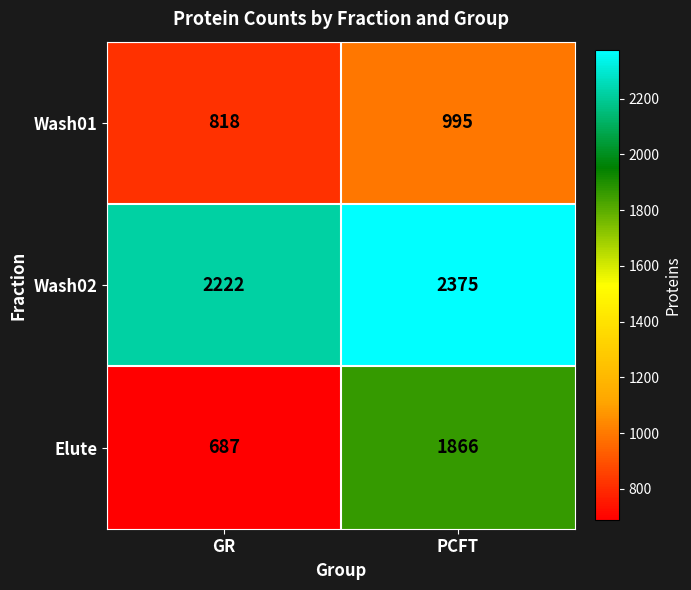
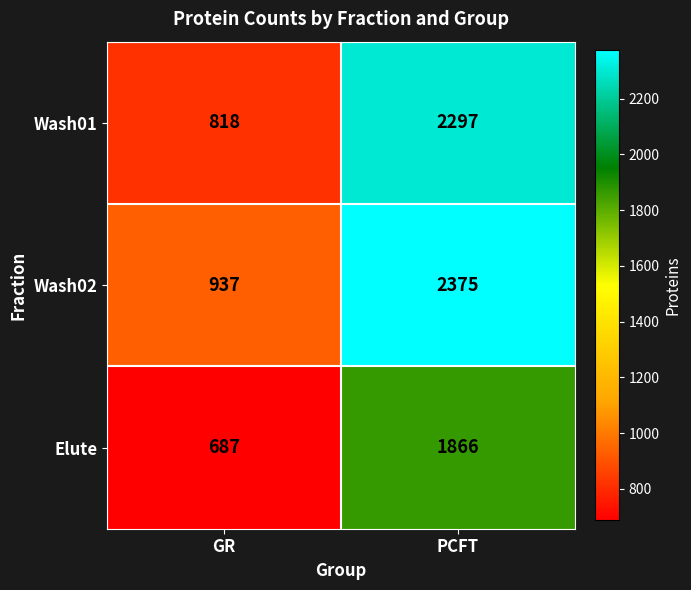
Wash01, PCFT: 995 -> 2297
Wash02, GR: 2222 -> 937
